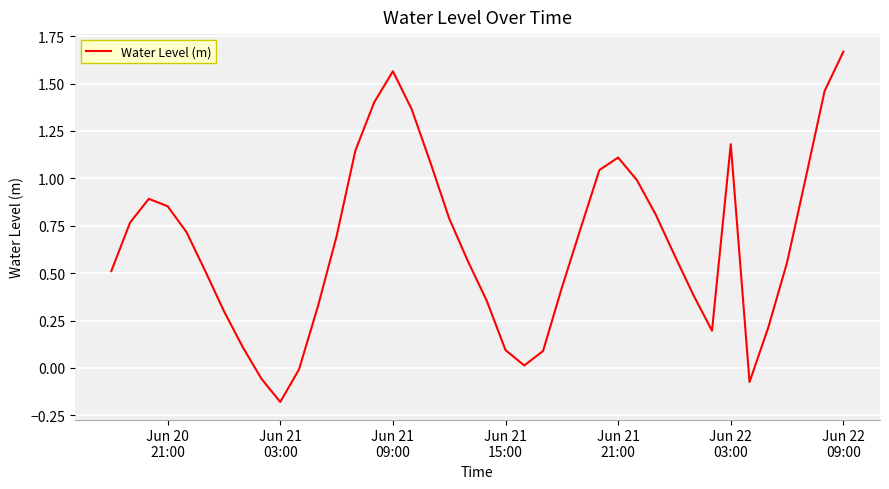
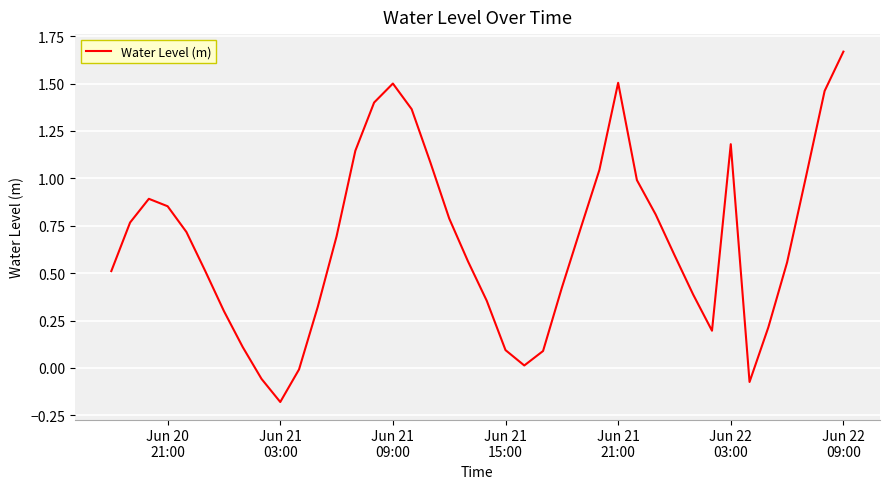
Jun 21 09:00: 1.56 -> 1.50
Jun 21 21:00: 1.11 -> 1.50
